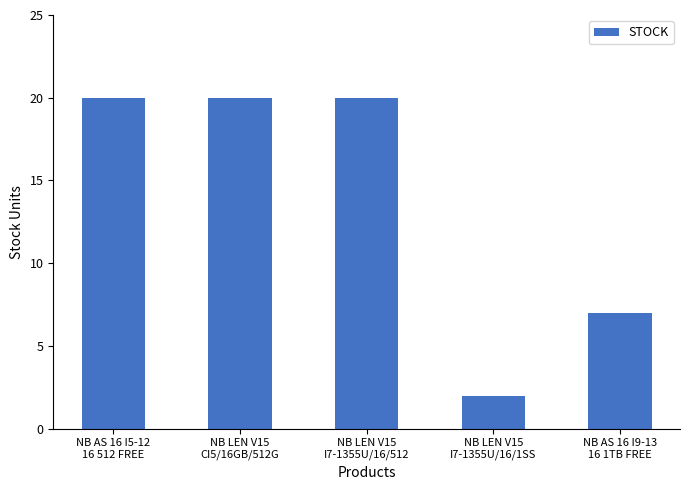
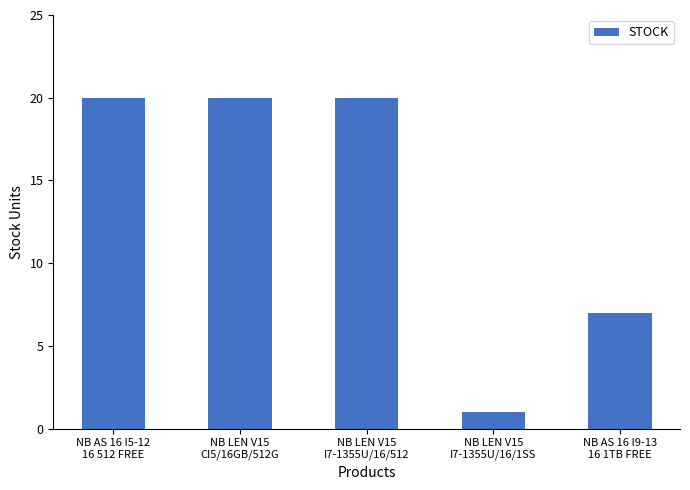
NB LEN V15 I7-1355U/16/1SS: 2 -> 1
